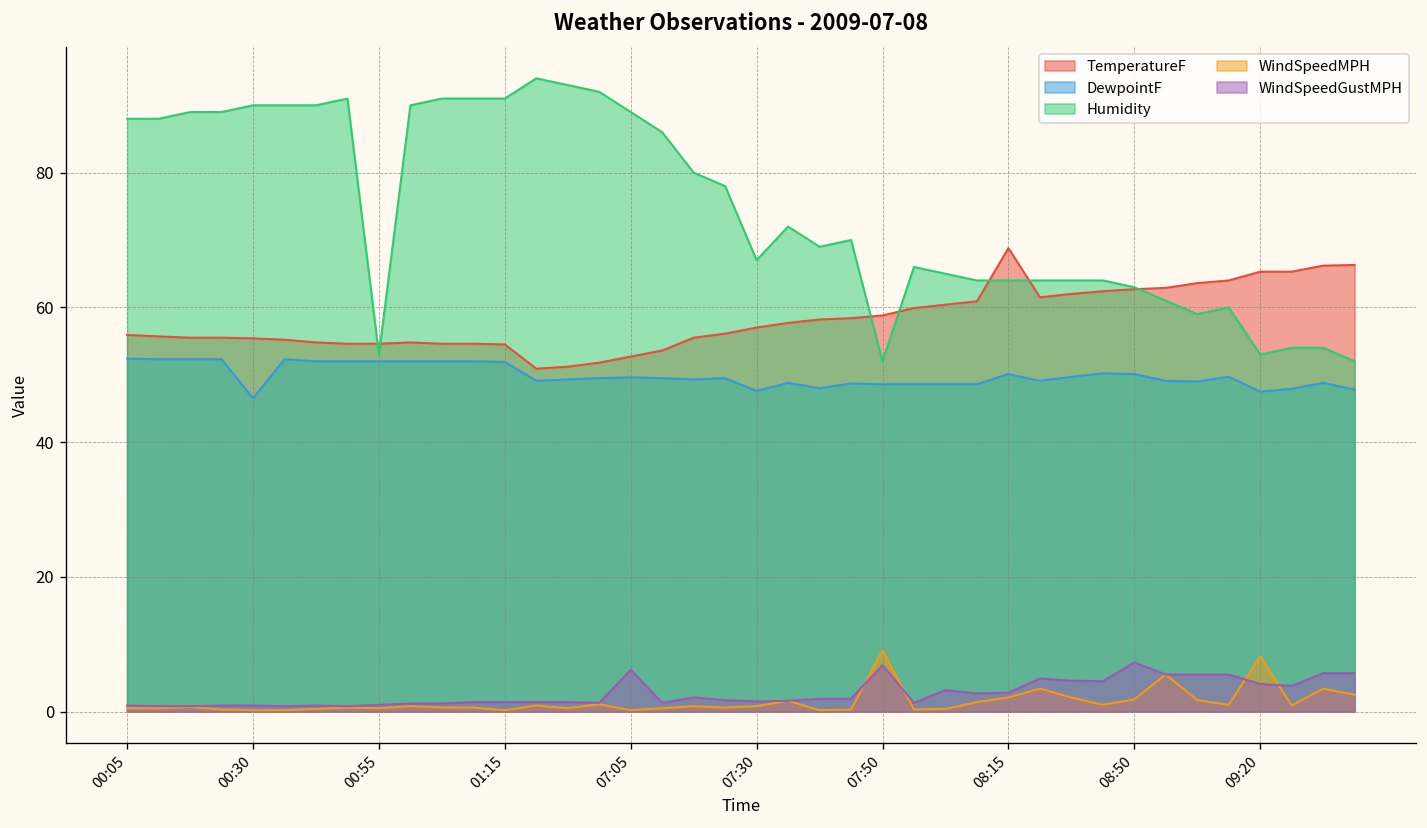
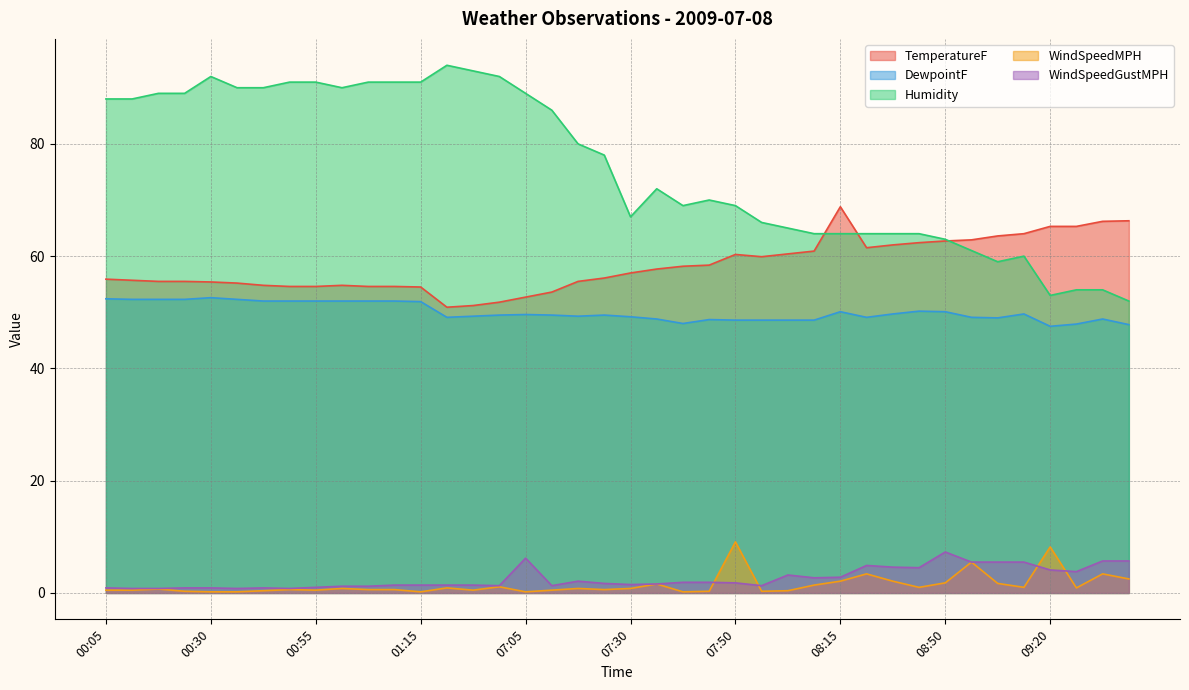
DewpointF, 00:30: 47 -> 53
Humidity, 00:30: 90 -> 92
Humidity, 00:55: 53 -> 91
DewpointF, 07:30: 48 -> 49
TemperatureF, 07:50: 59 -> 60
Humidity, 07:50: 52 -> 69
WindSpeedGustMPH, 07:50: 7 -> 2
